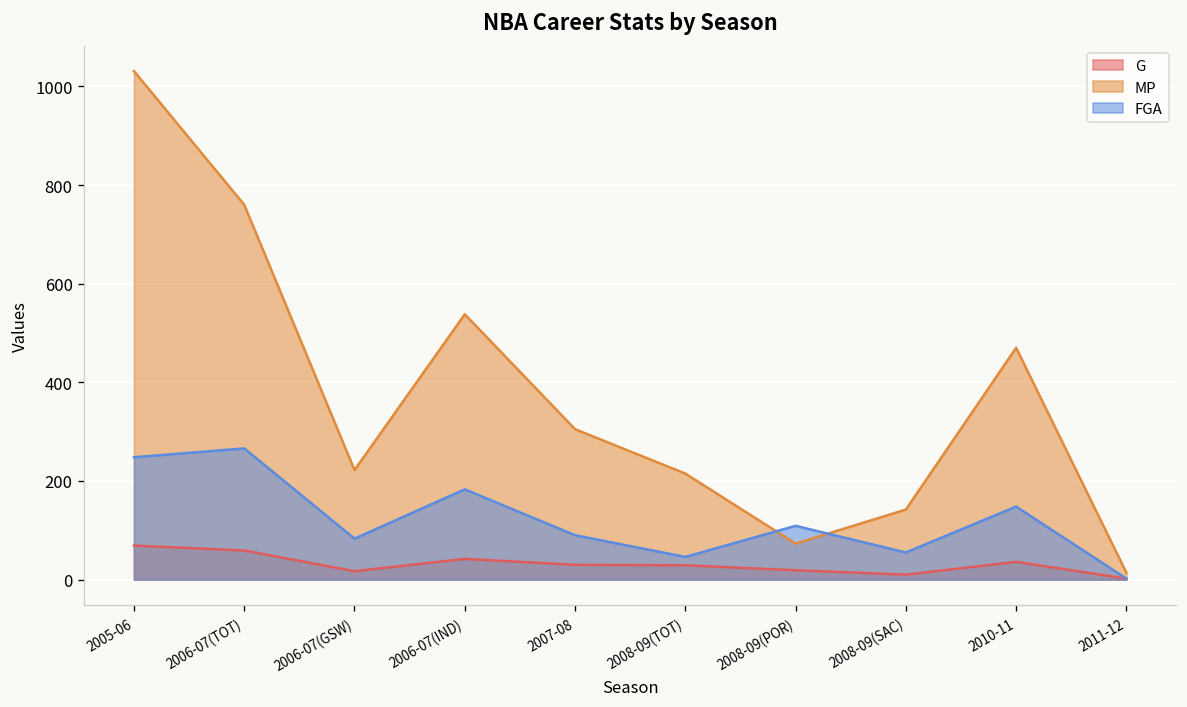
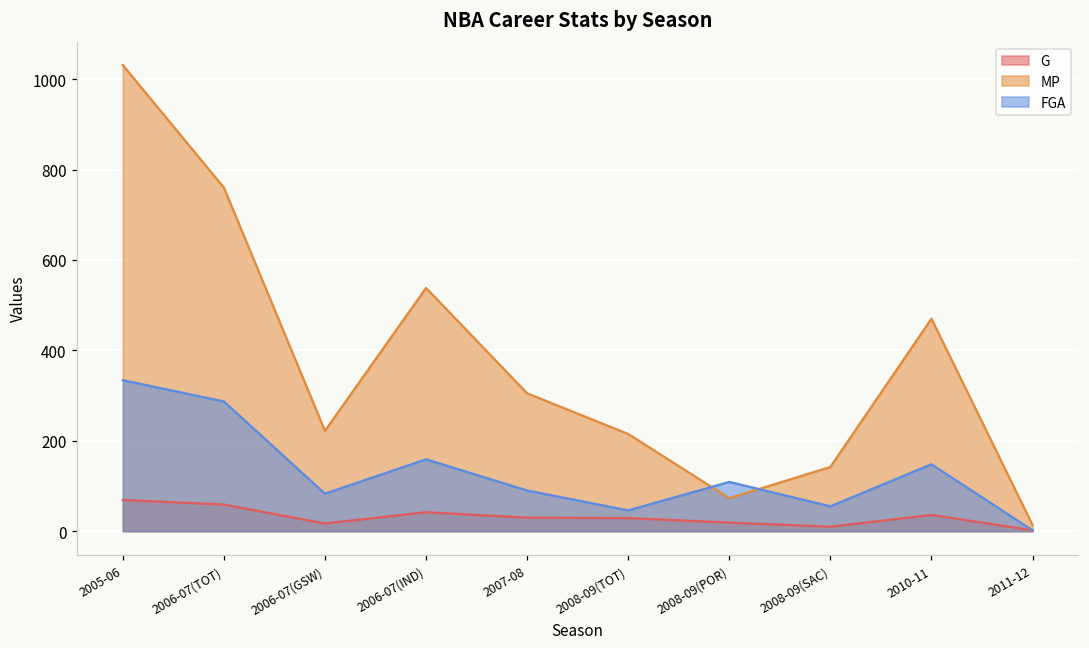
FGA, 2005-06: 250 -> 330
FGA, 2006-07(TOT): 270 -> 290
FGA, 2006-07(IND): 180 -> 160
